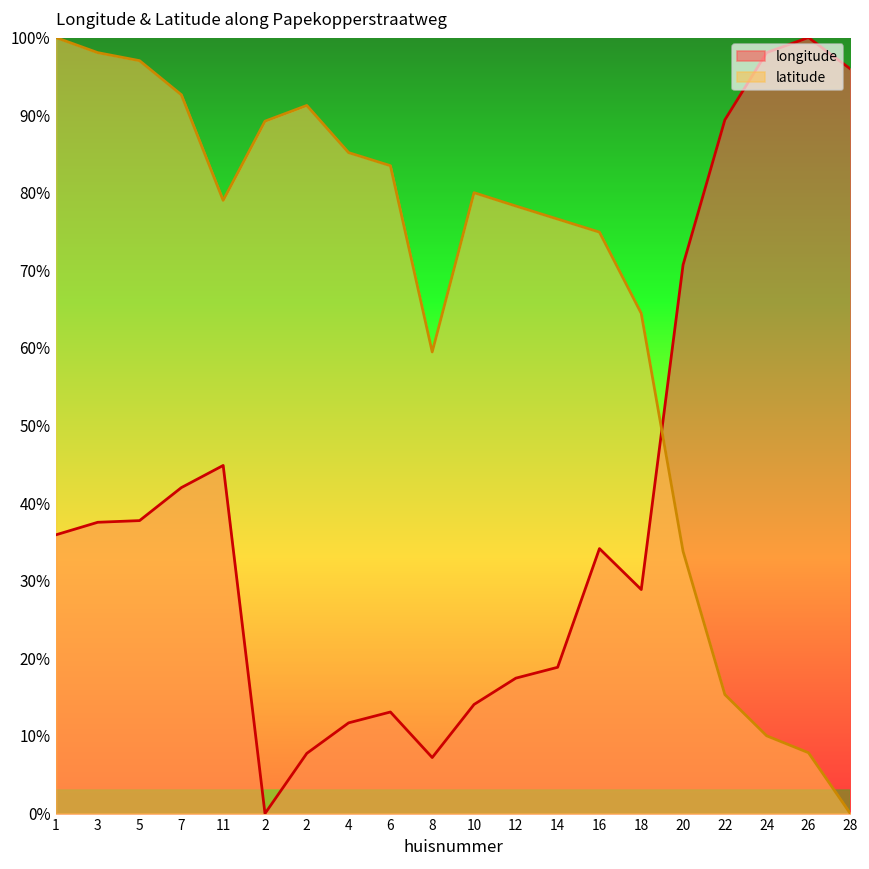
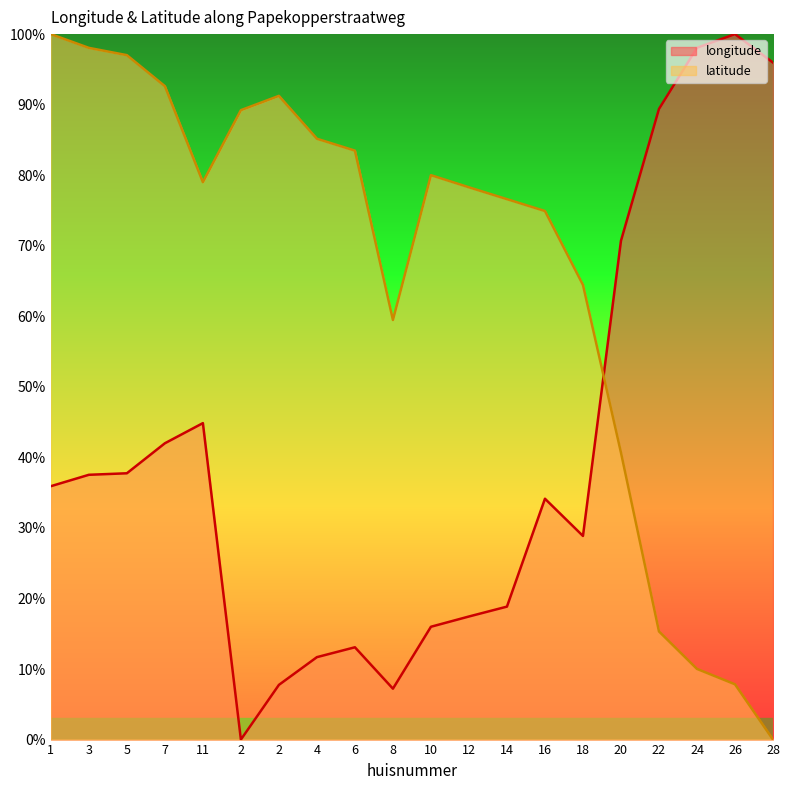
longitude, 10: 14% -> 16%
latitude, 20: 34% -> 41%
